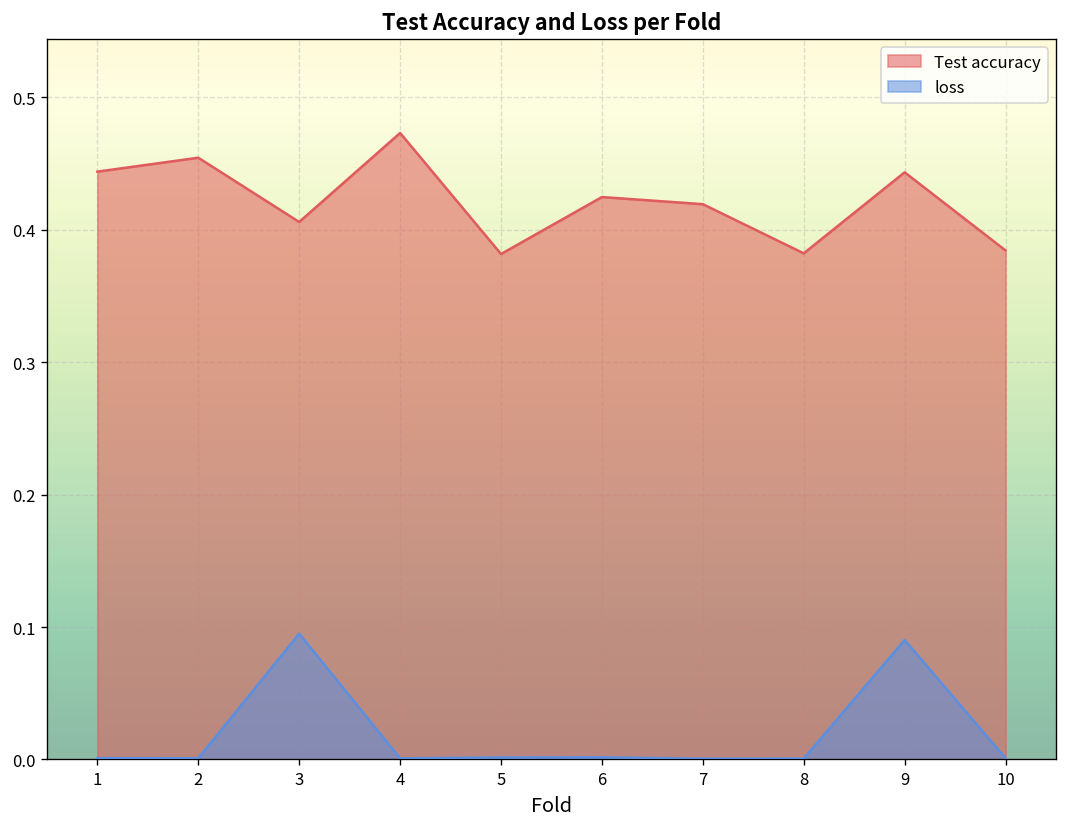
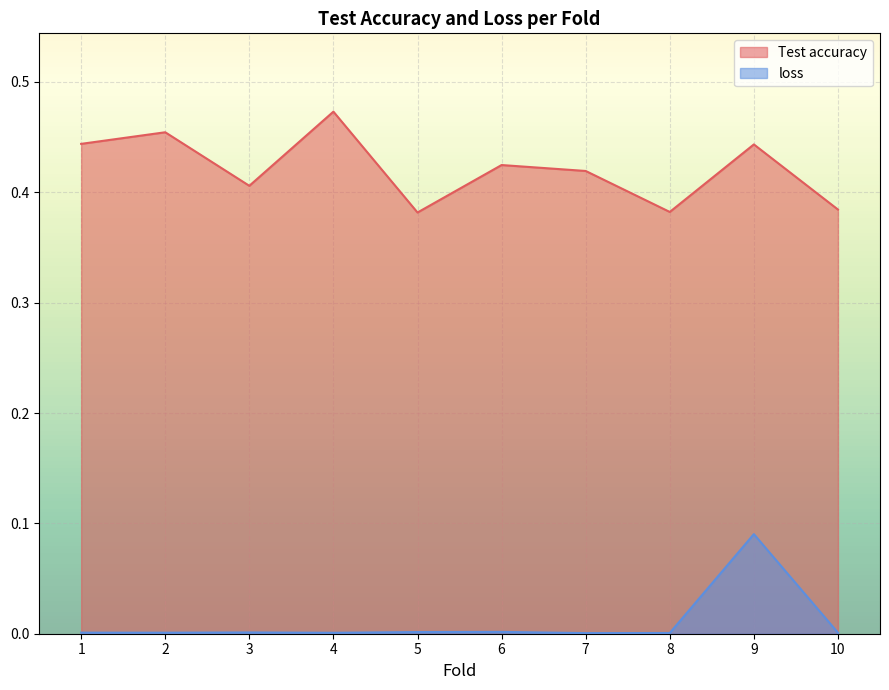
loss, 3: 0.095 -> 0.001
